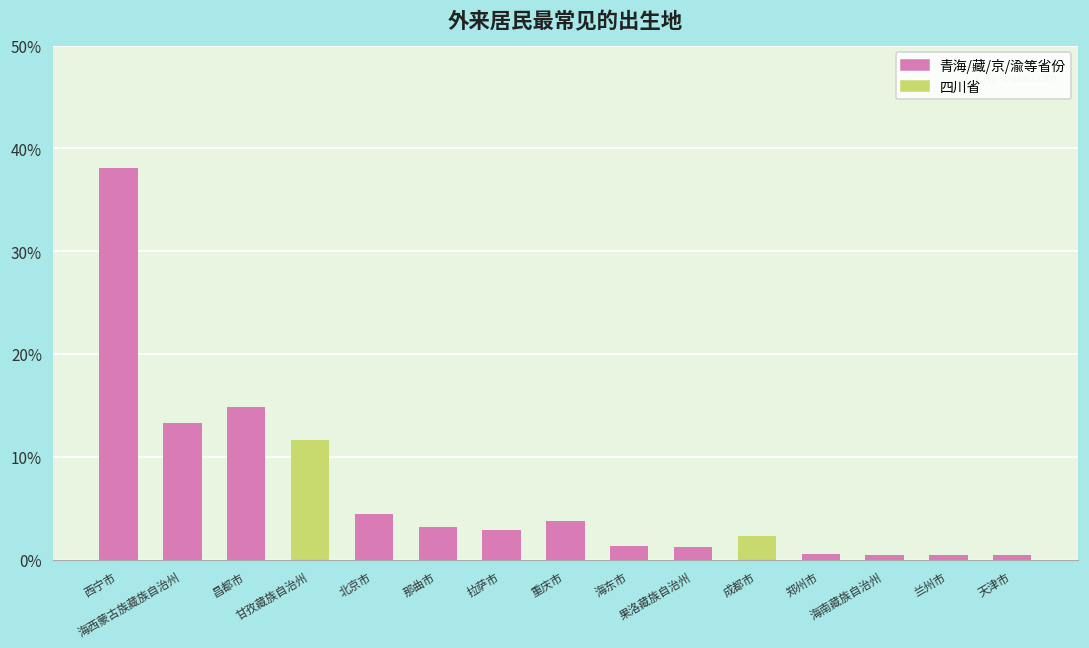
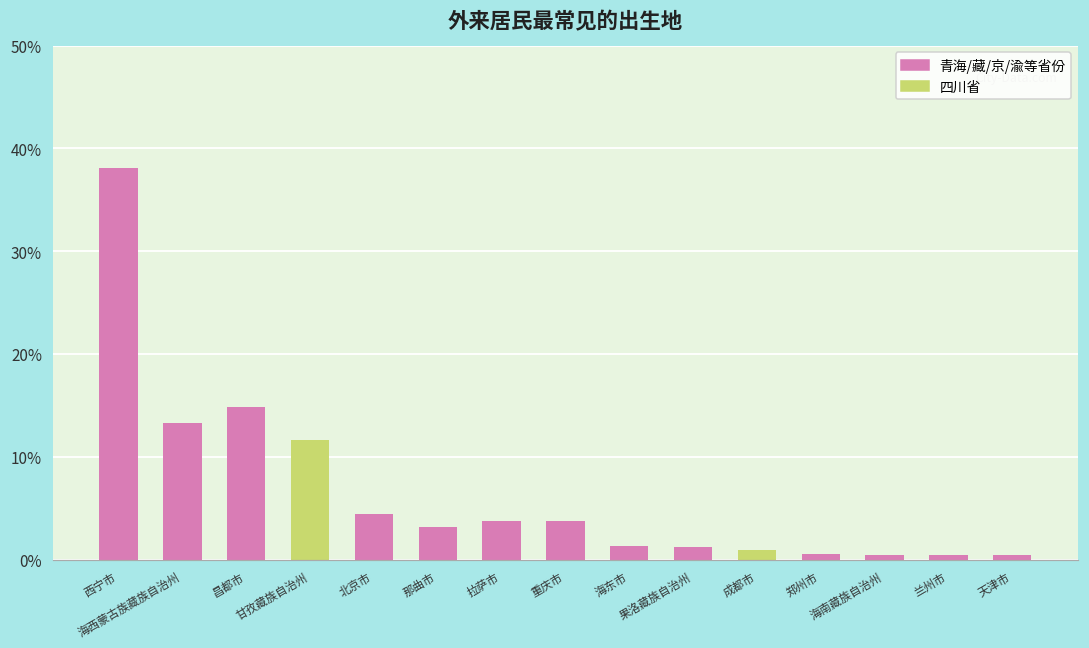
拉萨市: 3% -> 4%
成都市: 2% -> 1%
